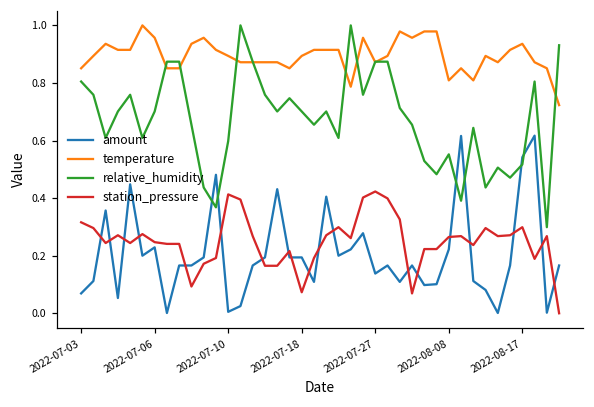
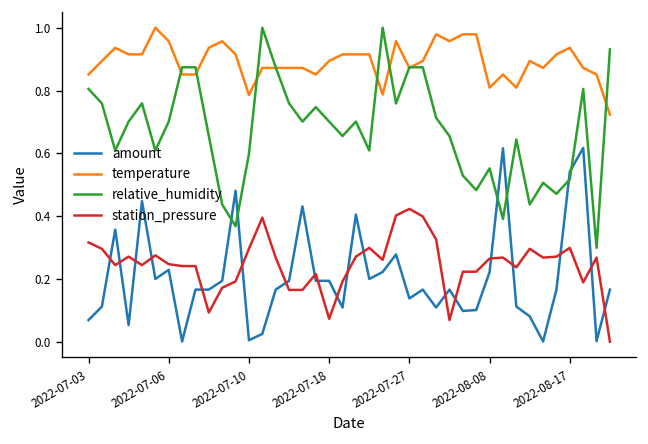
temperature, 2022-07-10: 0.89 -> 0.79
station_pressure, 2022-07-10: 0.41 -> 0.30
